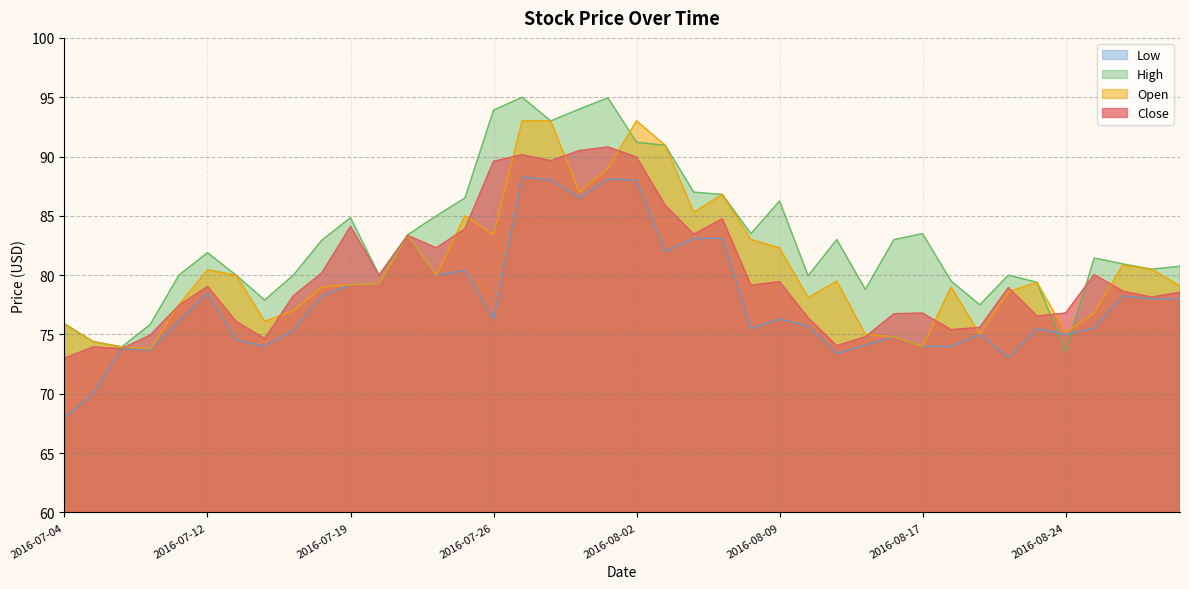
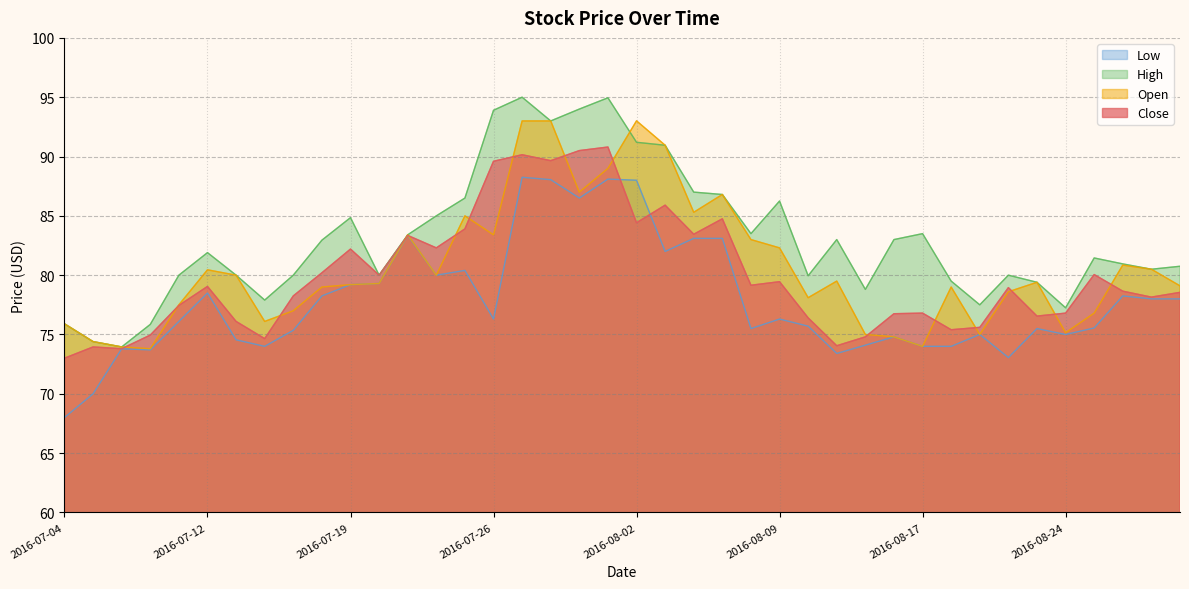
Close, 2016-07-19: 84.1 -> 82.2
Close, 2016-08-02: 89.9 -> 84.4
High, 2016-08-24: 73.6 -> 77.3
